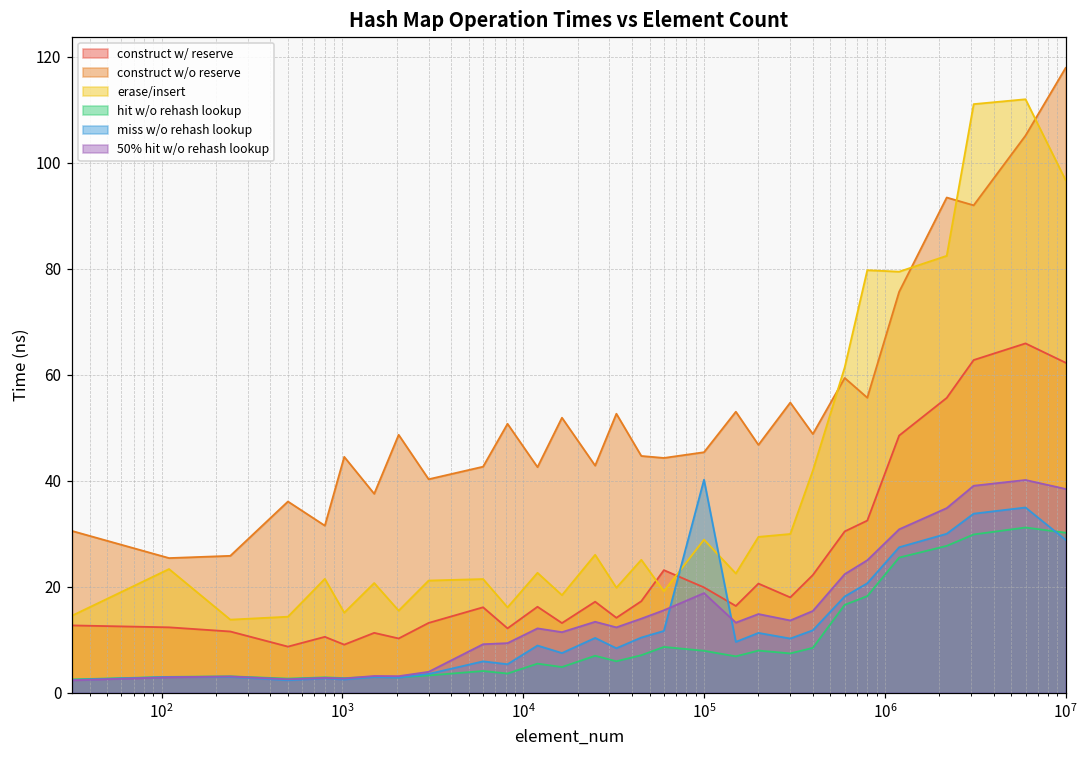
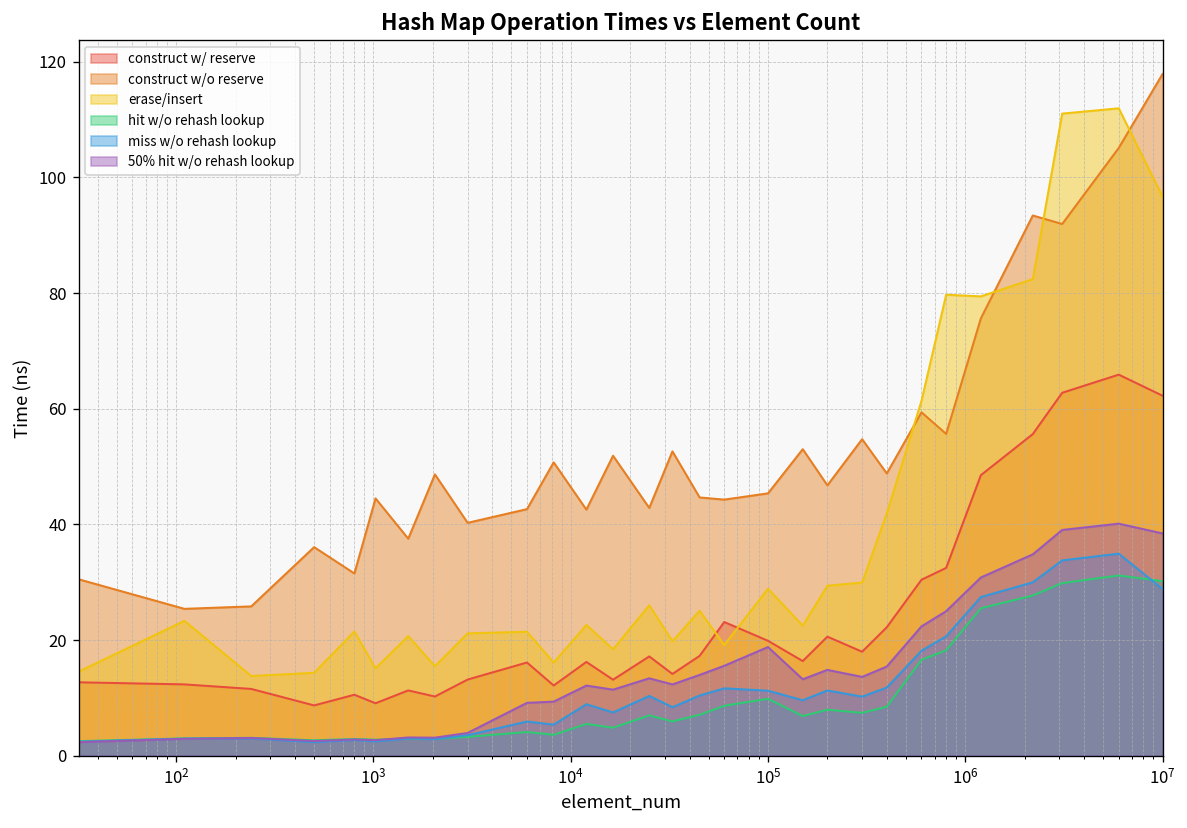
hit w/o rehash lookup, 10^5: 8 -> 10
miss w/o rehash lookup, 10^5: 40 -> 11
